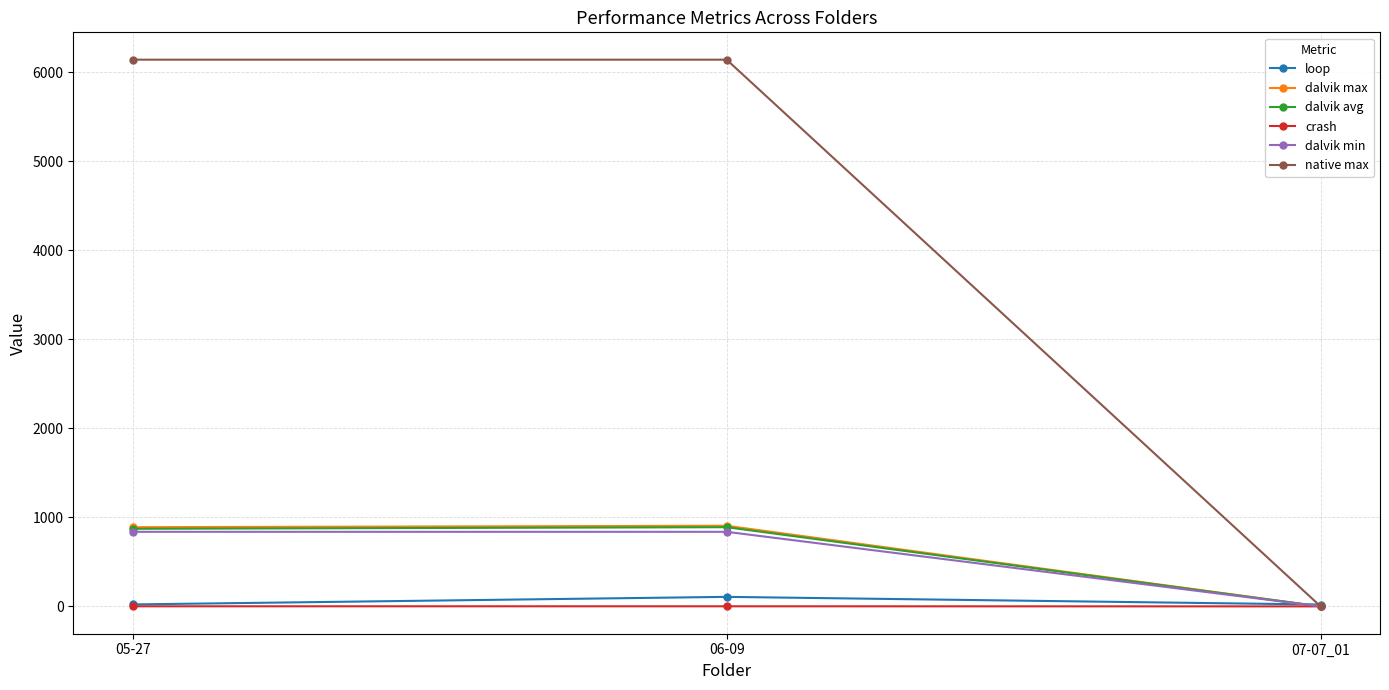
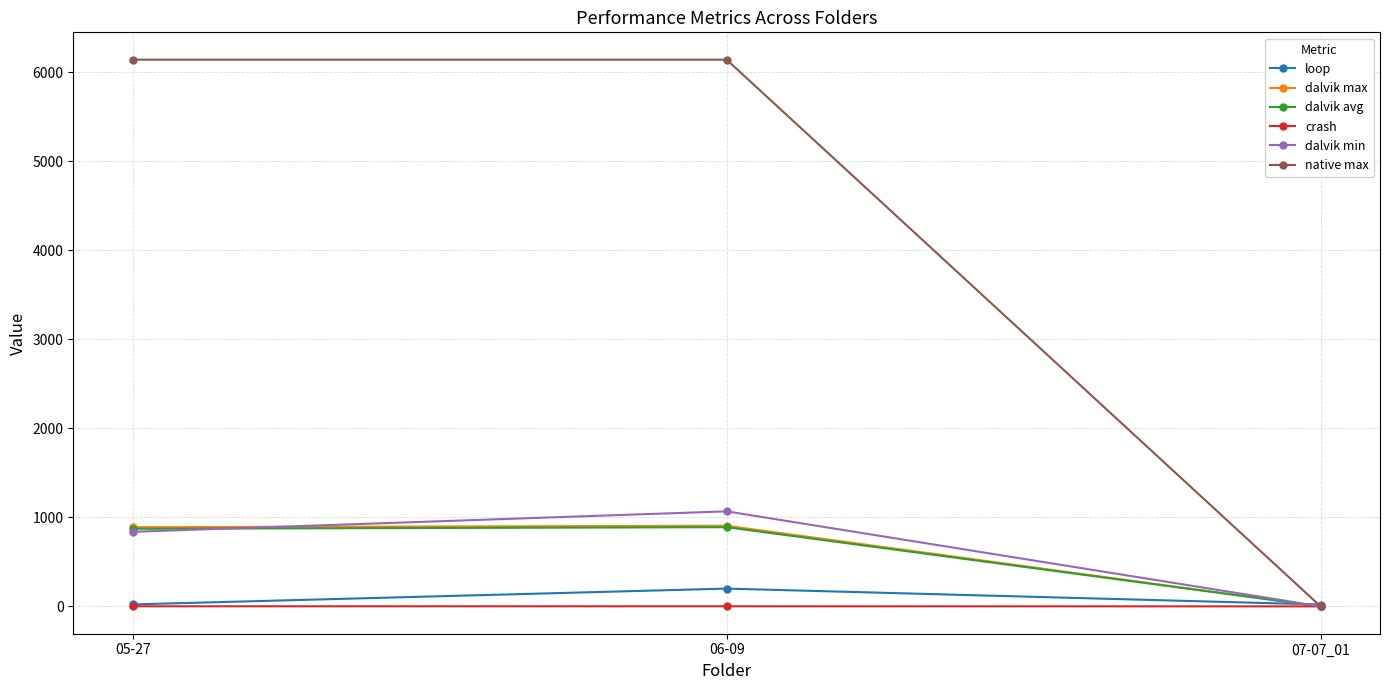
loop, 06-09: 100 -> 200
dalvik min, 06-09: 800 -> 1100
